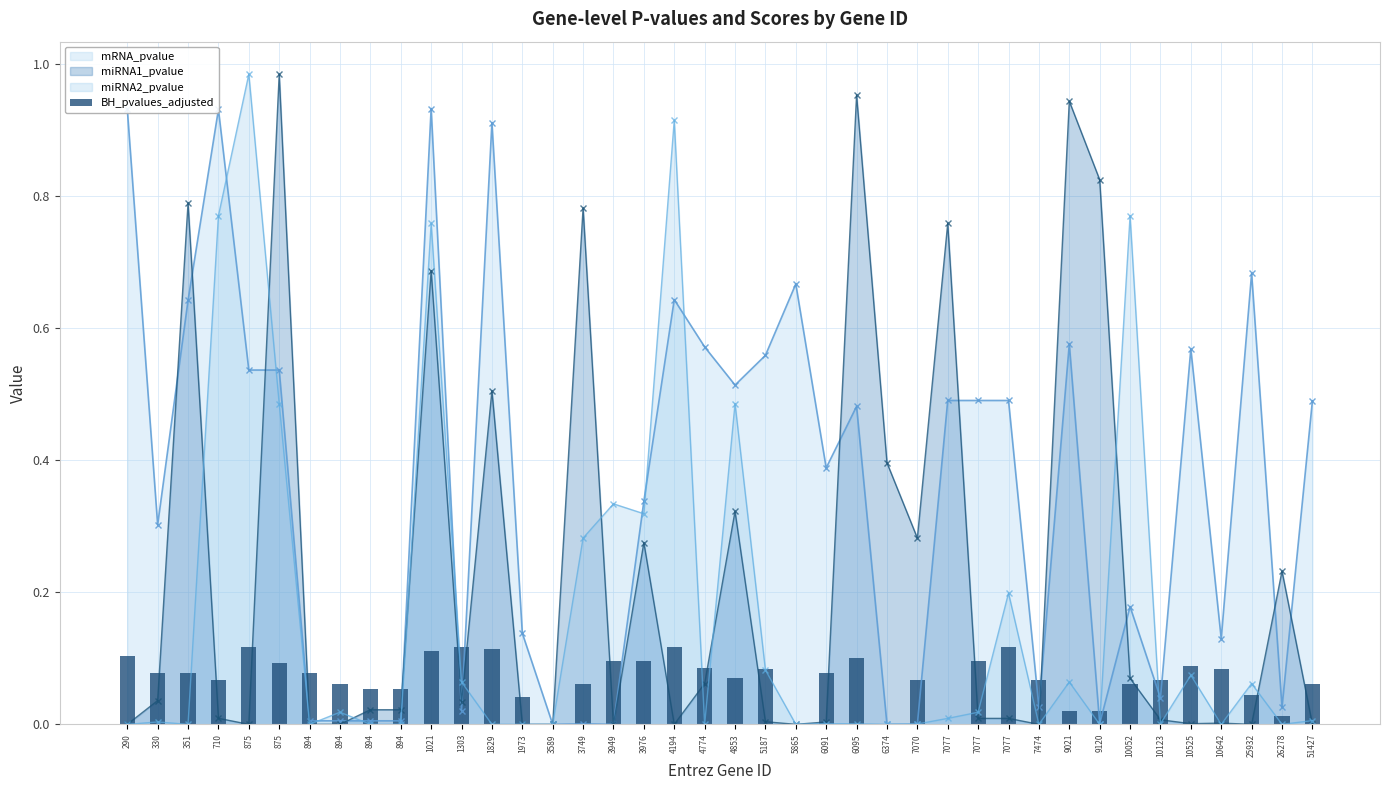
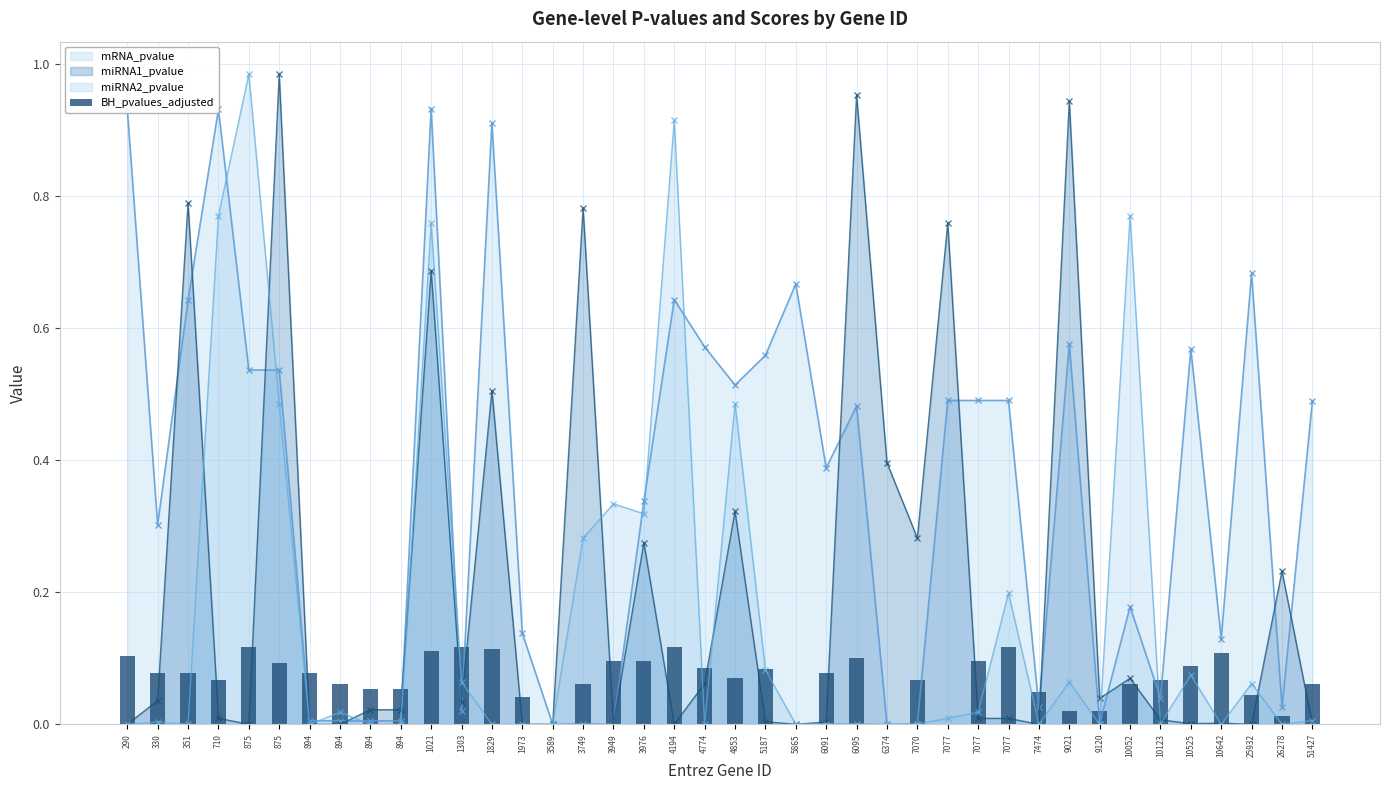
BH_pvalues_adjusted, 7474: 0.07 -> 0.05
miRNA1_pvalue, 9120: 0.82 -> 0.04
BH_pvalues_adjusted, 10642: 0.08 -> 0.11
